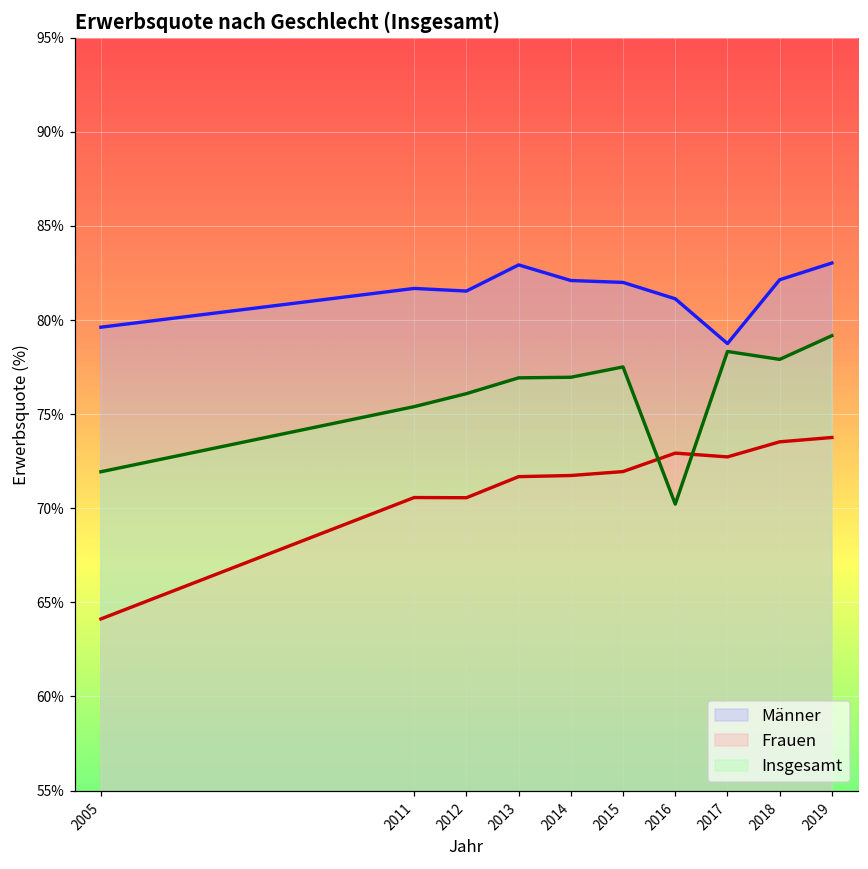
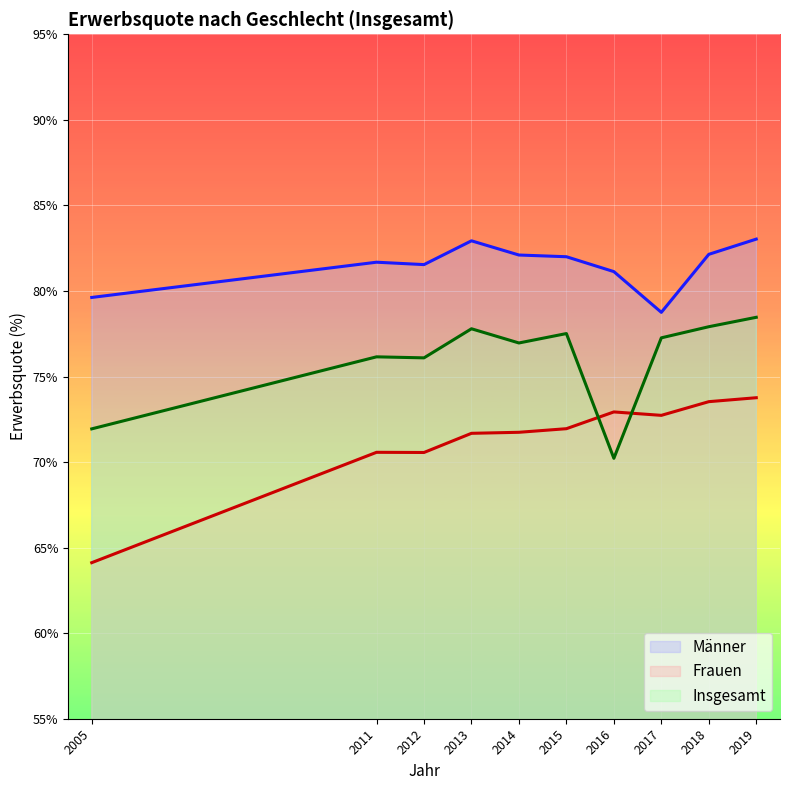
Insgesamt, 2011: 75.4% -> 76.2%
Insgesamt, 2013: 76.9% -> 77.8%
Insgesamt, 2017: 78.3% -> 77.3%
Insgesamt, 2019: 79.2% -> 78.5%
